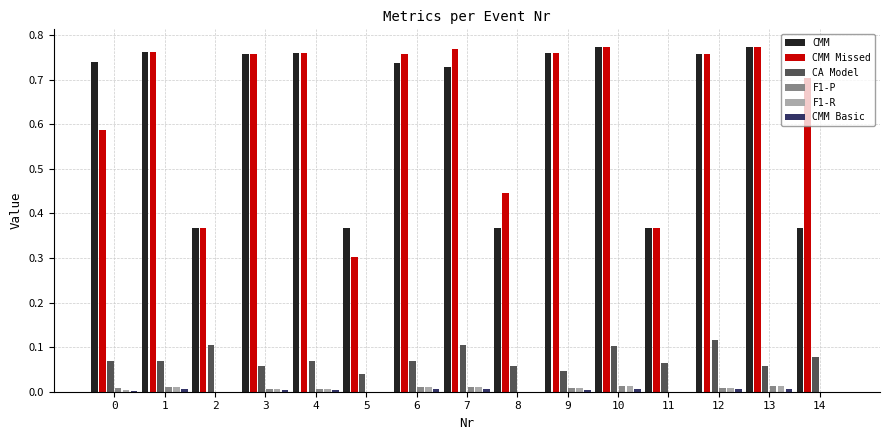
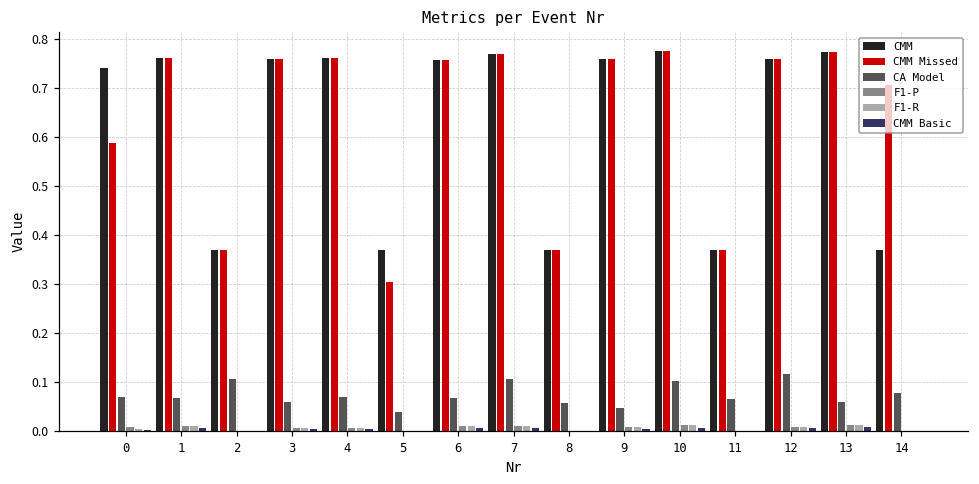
CMM, 6: 0.74 -> 0.76
CMM, 7: 0.73 -> 0.77
CMM Missed, 8: 0.45 -> 0.37
